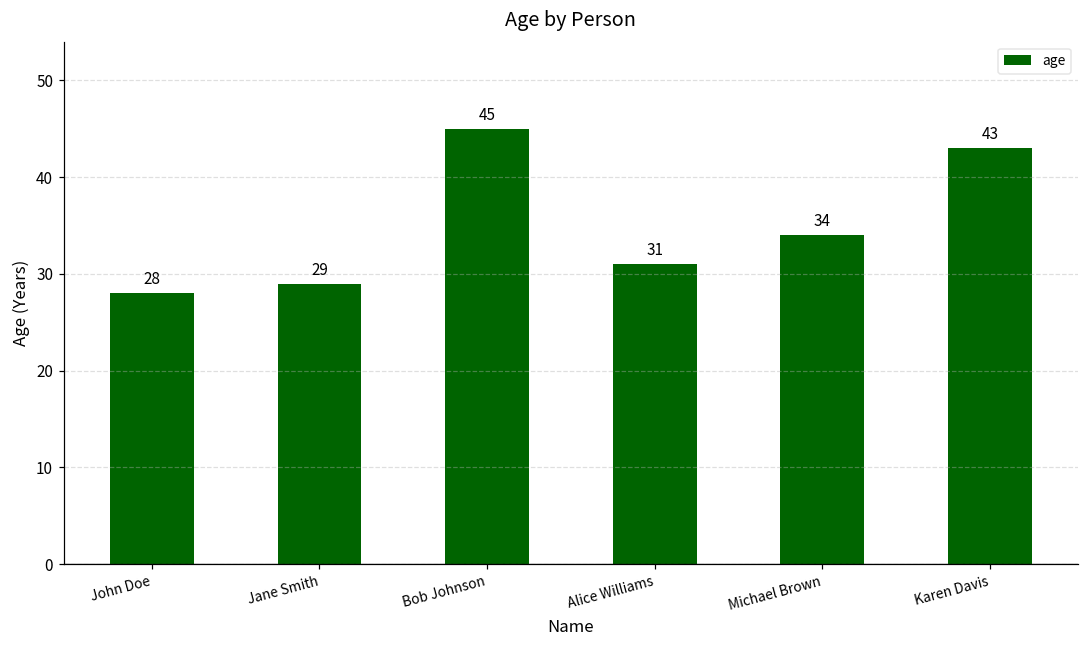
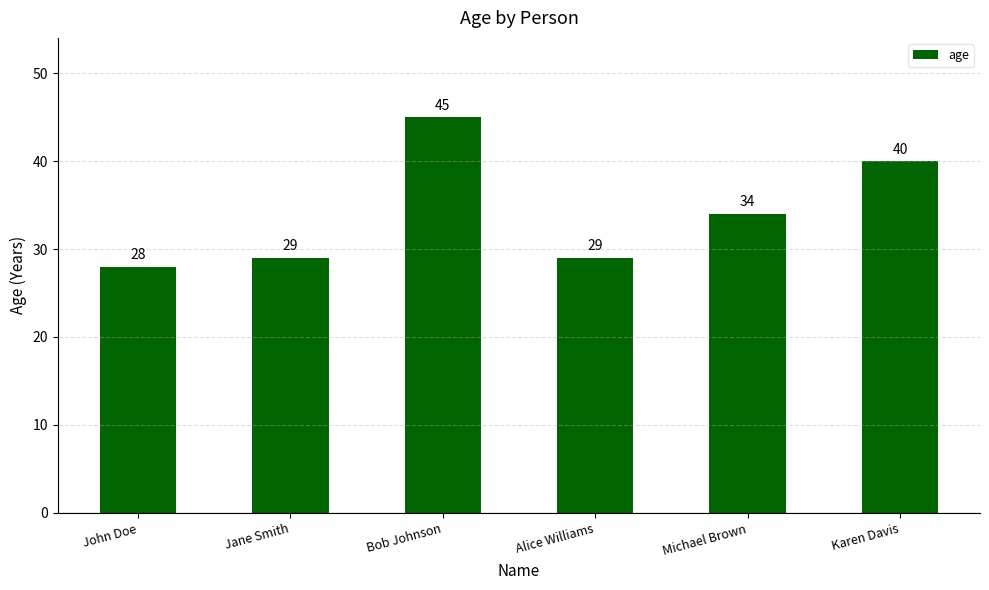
Alice Williams: 31 -> 29
Karen Davis: 43 -> 40
